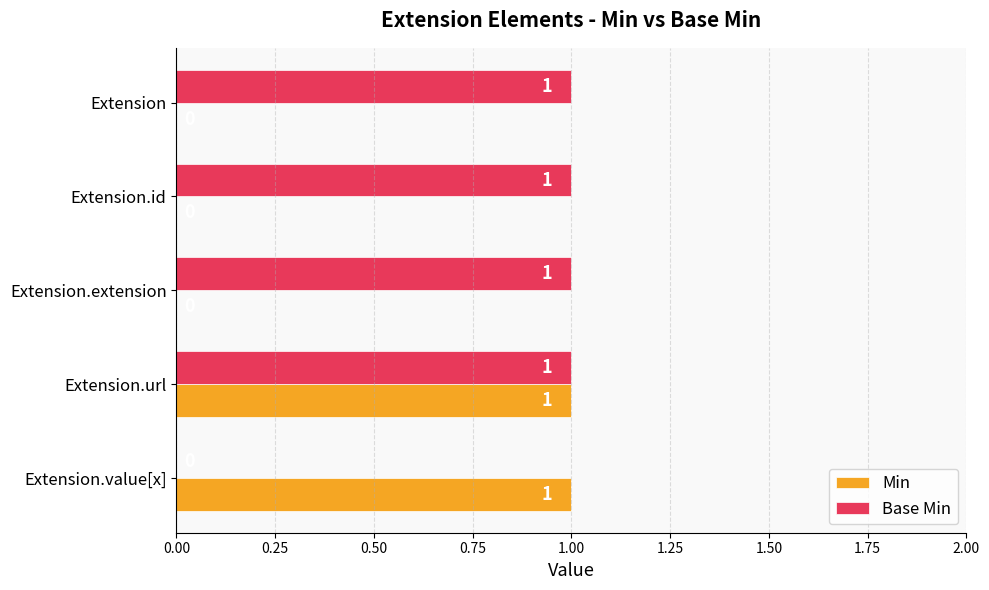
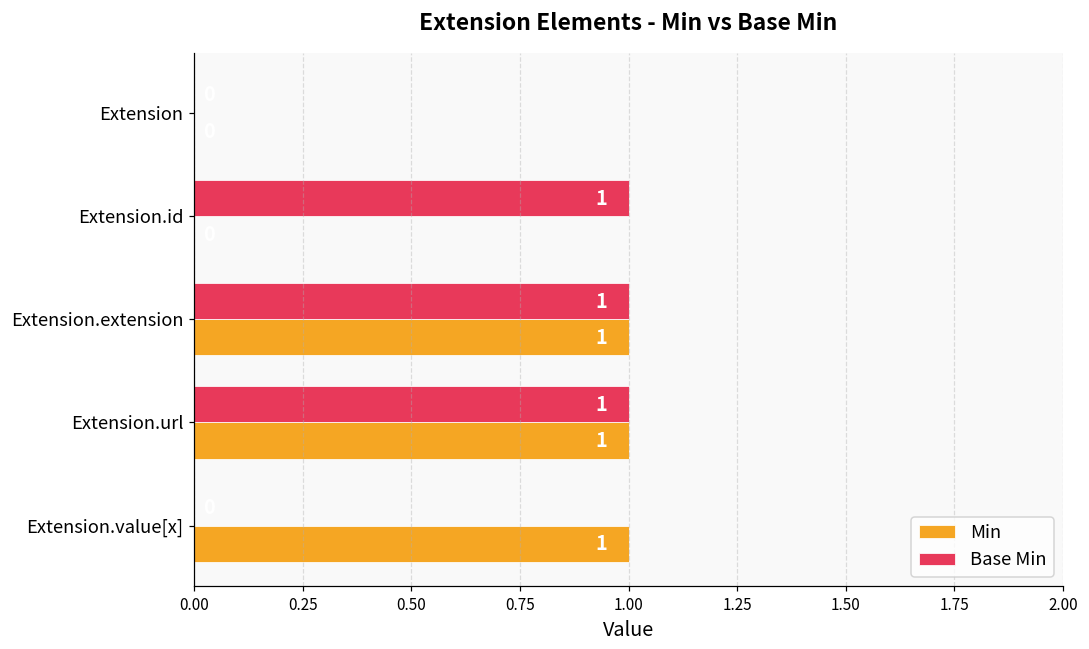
Base Min, Extension: 1 -> 0
Min, Extension.extension: 0 -> 1
